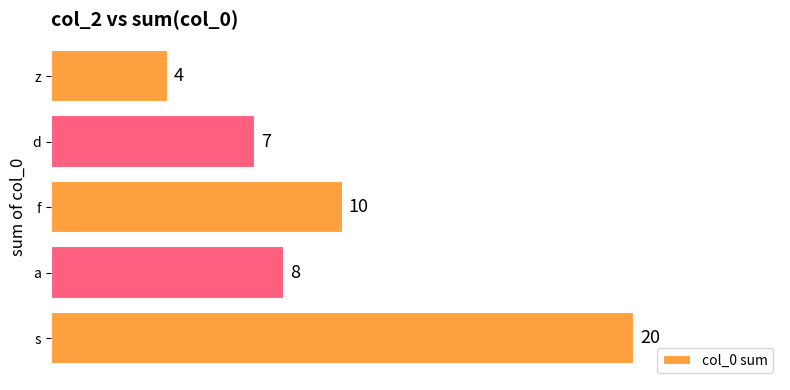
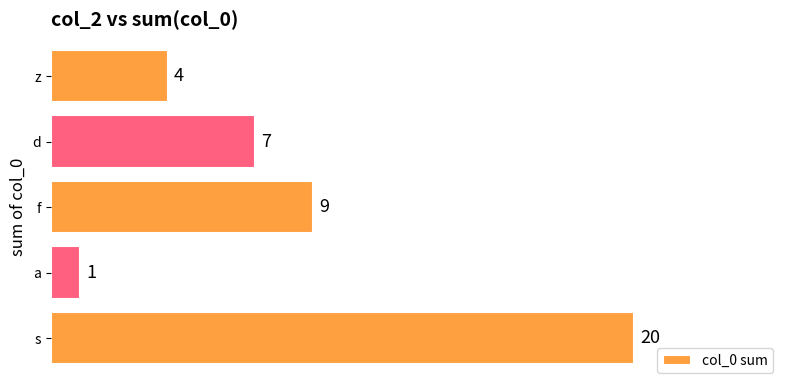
f: 10 -> 9
a: 8 -> 1
